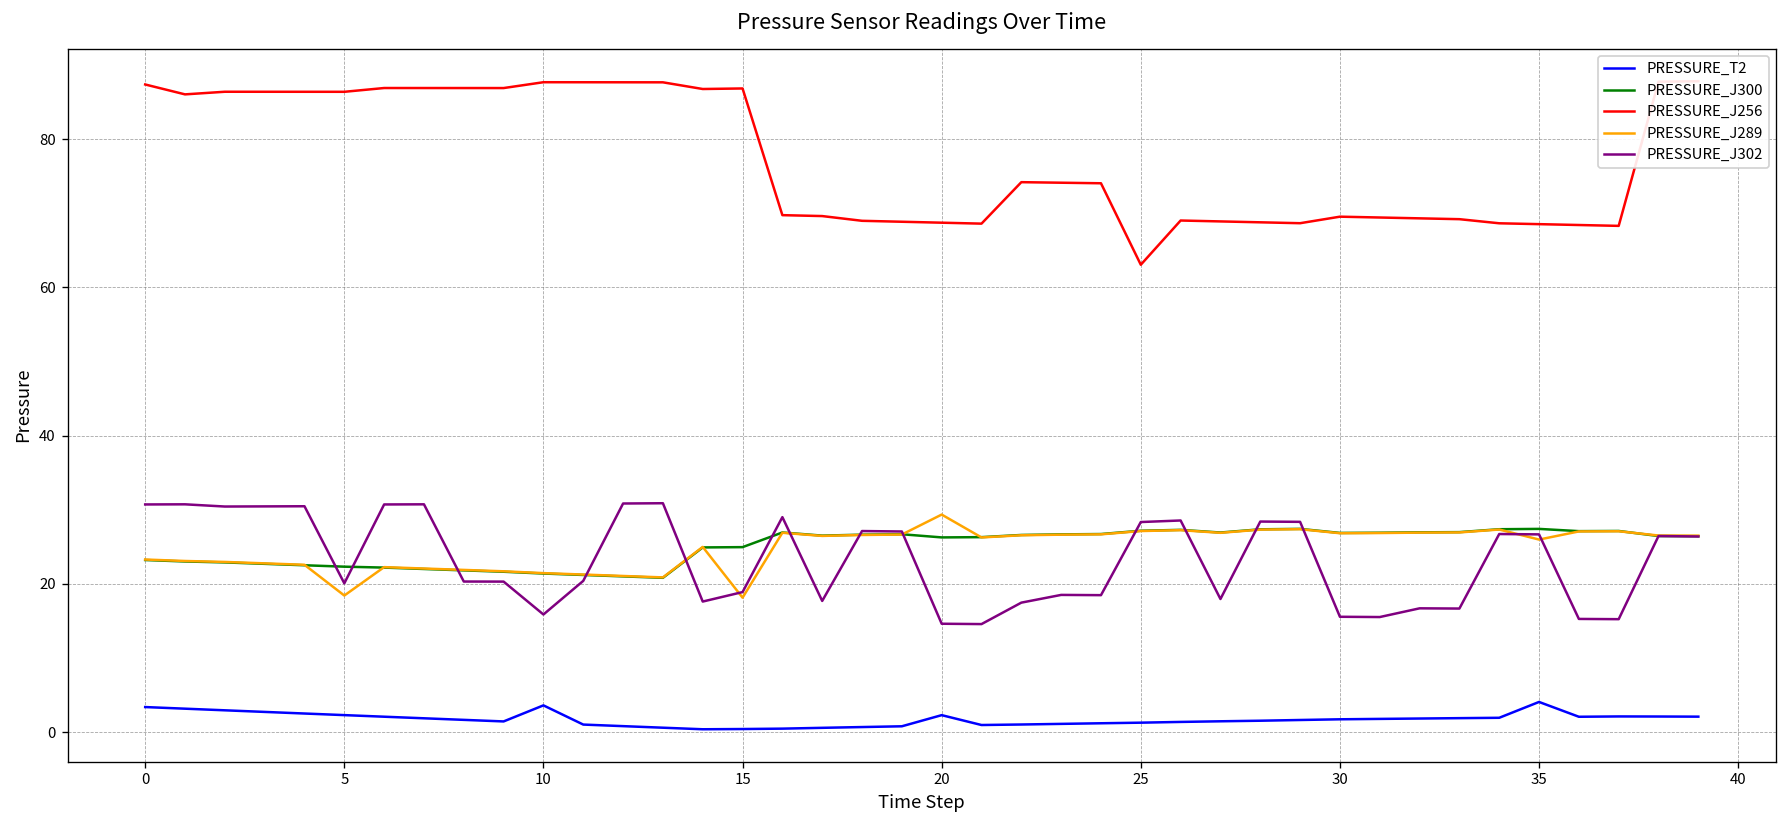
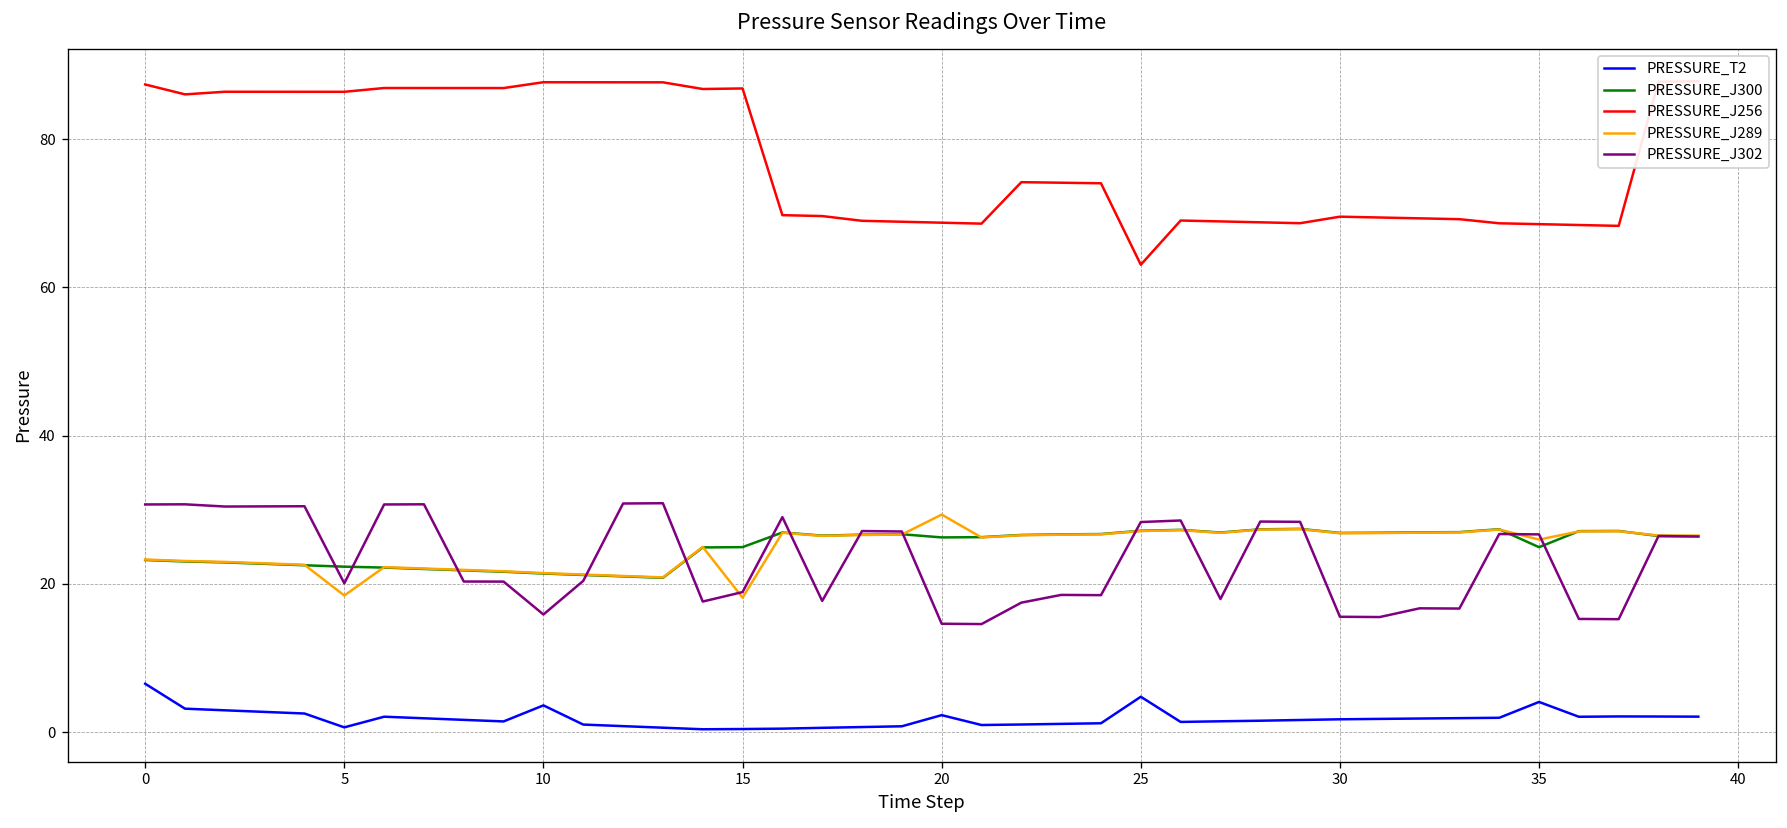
PRESSURE_T2, 0: 3 -> 7
PRESSURE_T2, 5: 2 -> 1
PRESSURE_T2, 25: 1 -> 5
PRESSURE_J300, 35: 27 -> 25
